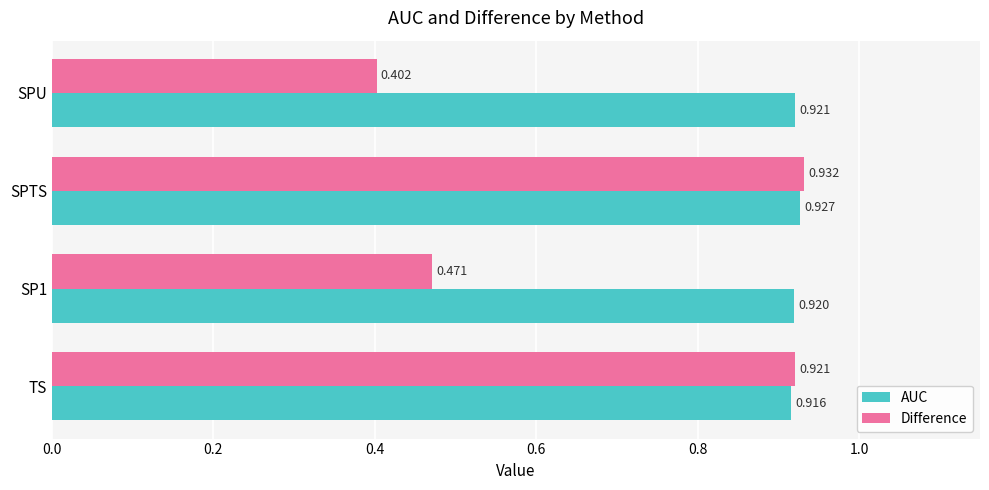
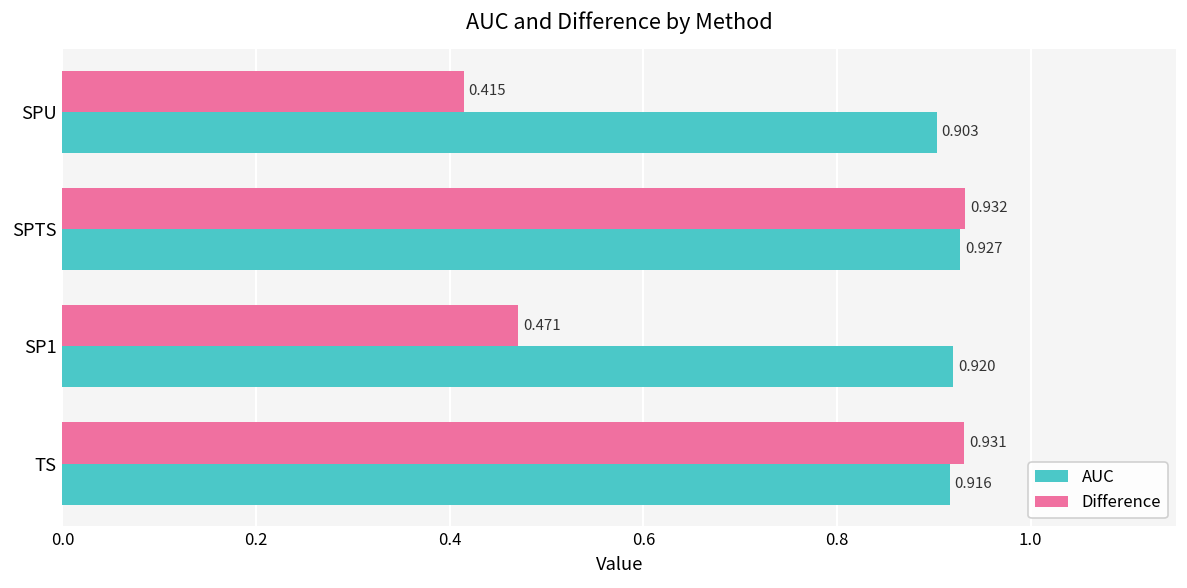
Difference, SPU: 0.402 -> 0.415
AUC, SPU: 0.921 -> 0.903
Difference, TS: 0.921 -> 0.931
